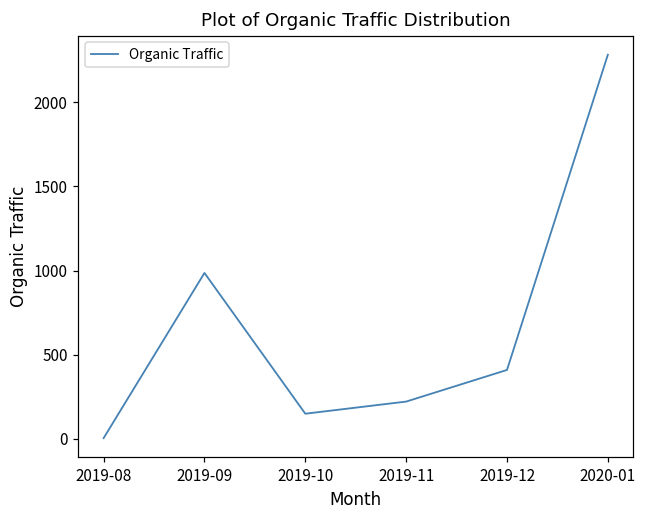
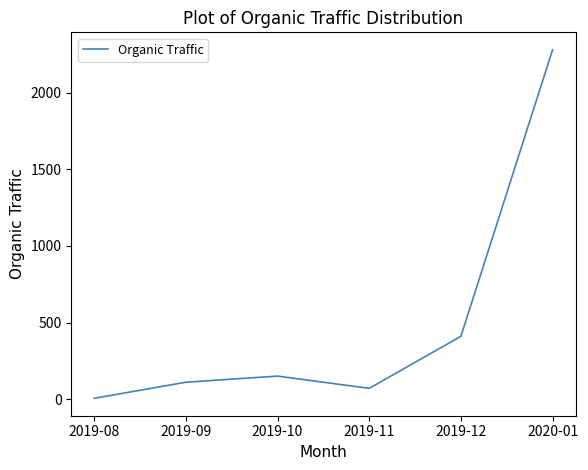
2019-09: 990 -> 110
2019-11: 220 -> 70
